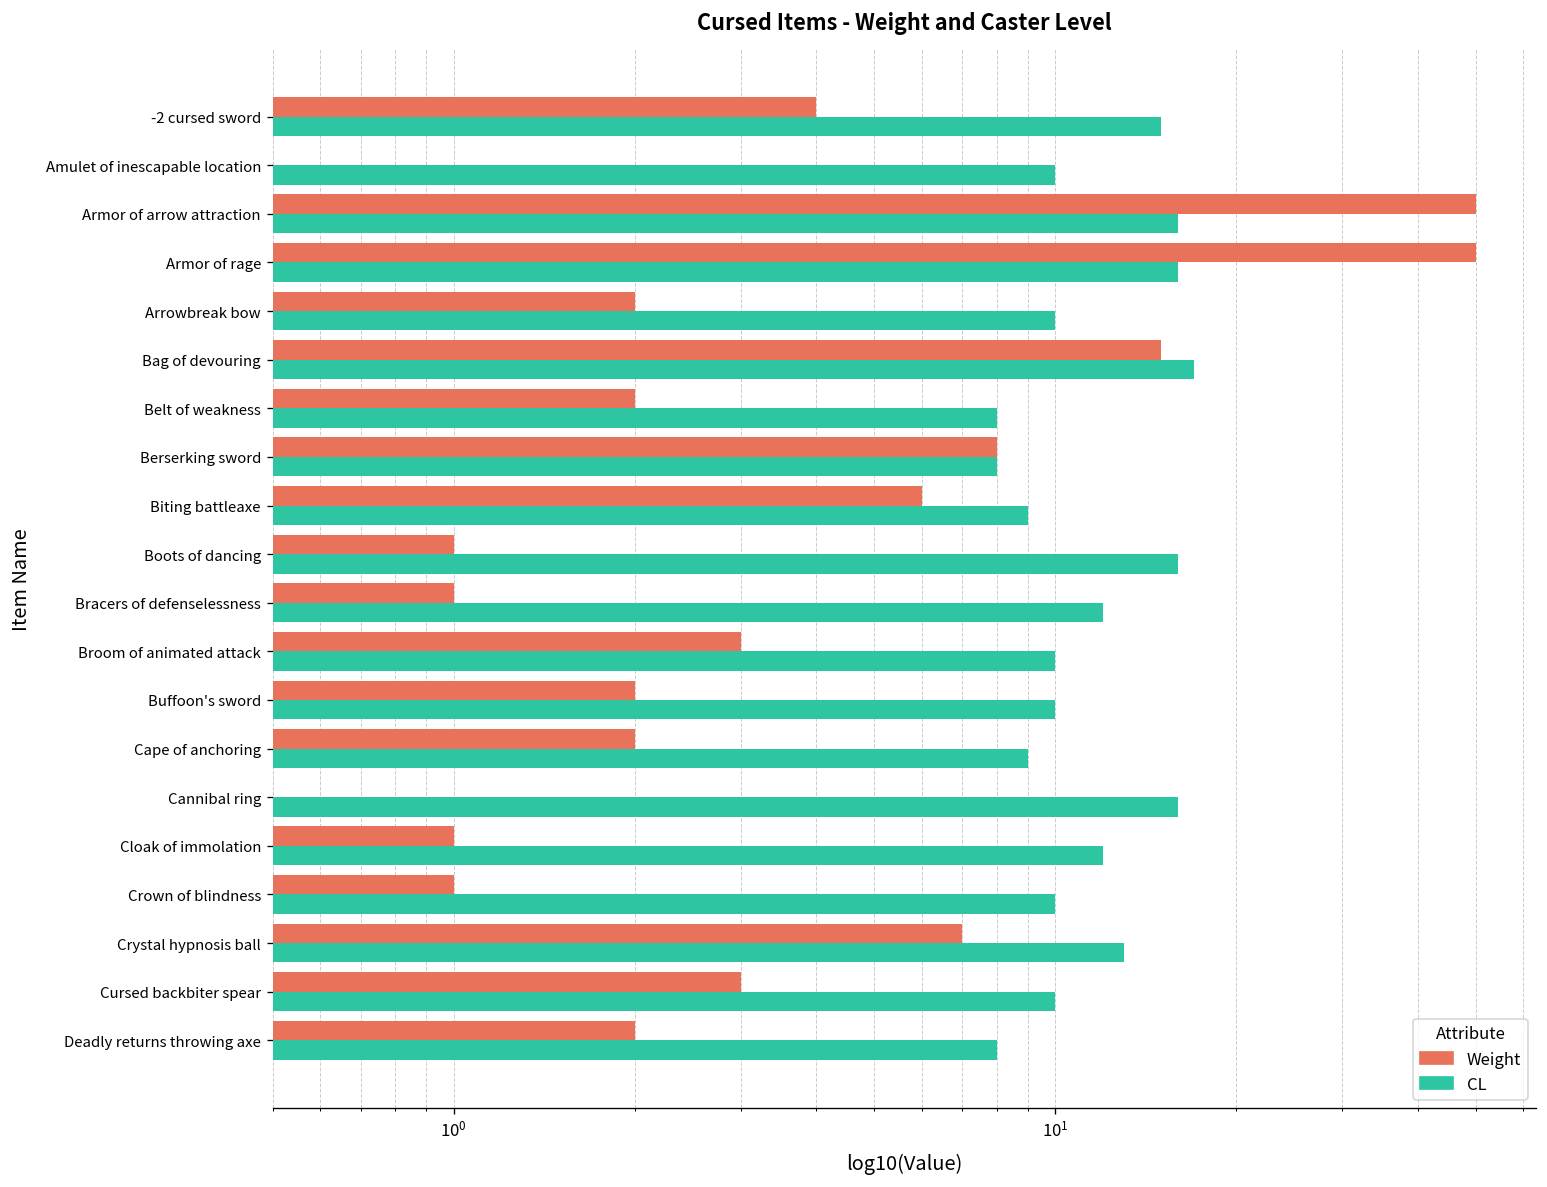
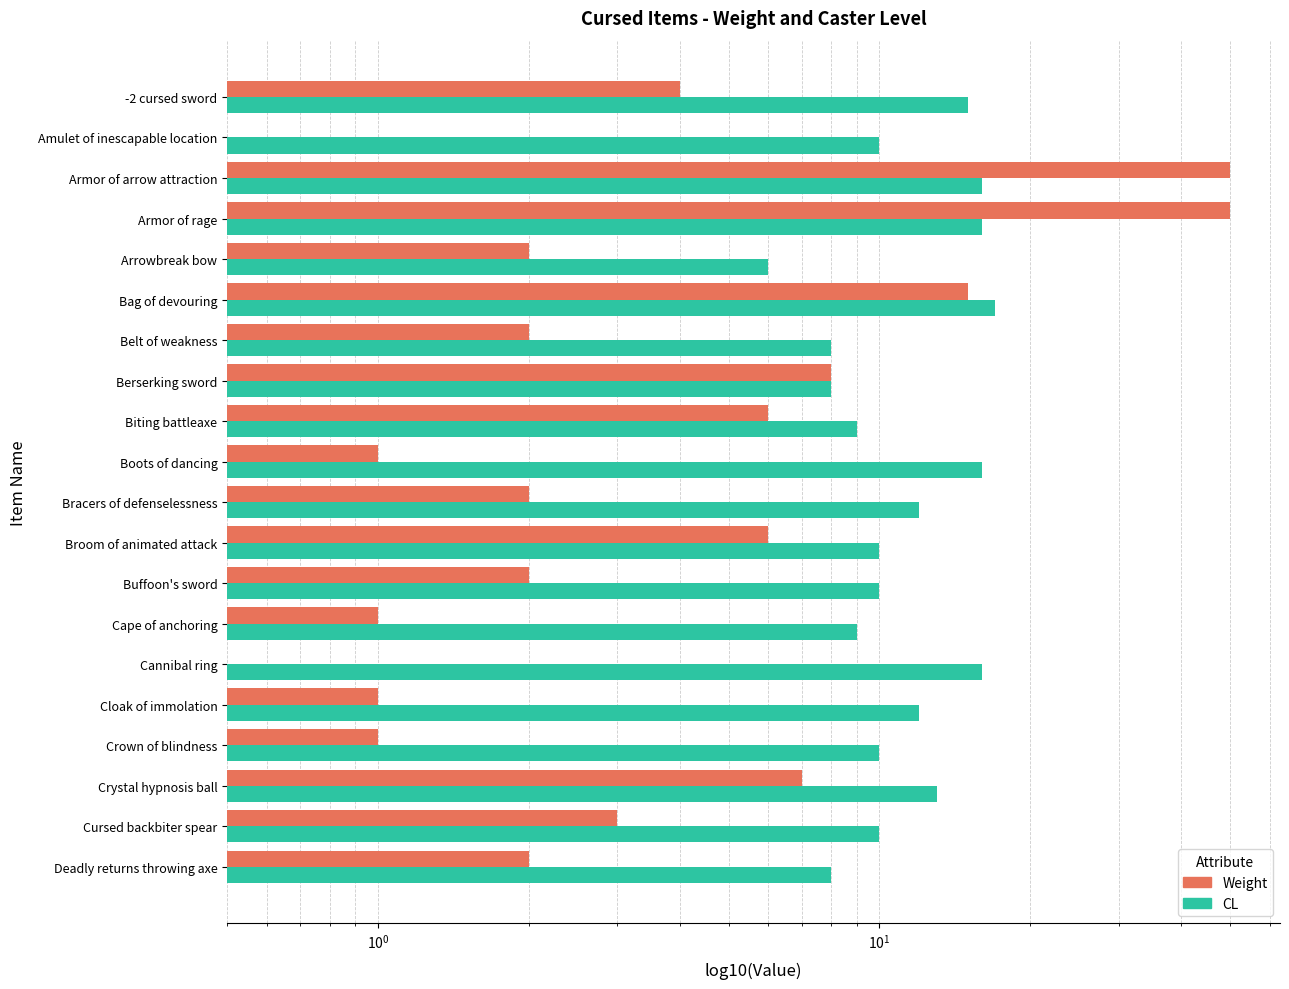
CL, Arrowbreak bow: 10 -> 6
Weight, Bracers of defenselessness: 1 -> 2
Weight, Broom of animated attack: 3 -> 6
Weight, Cape of anchoring: 2 -> 1
